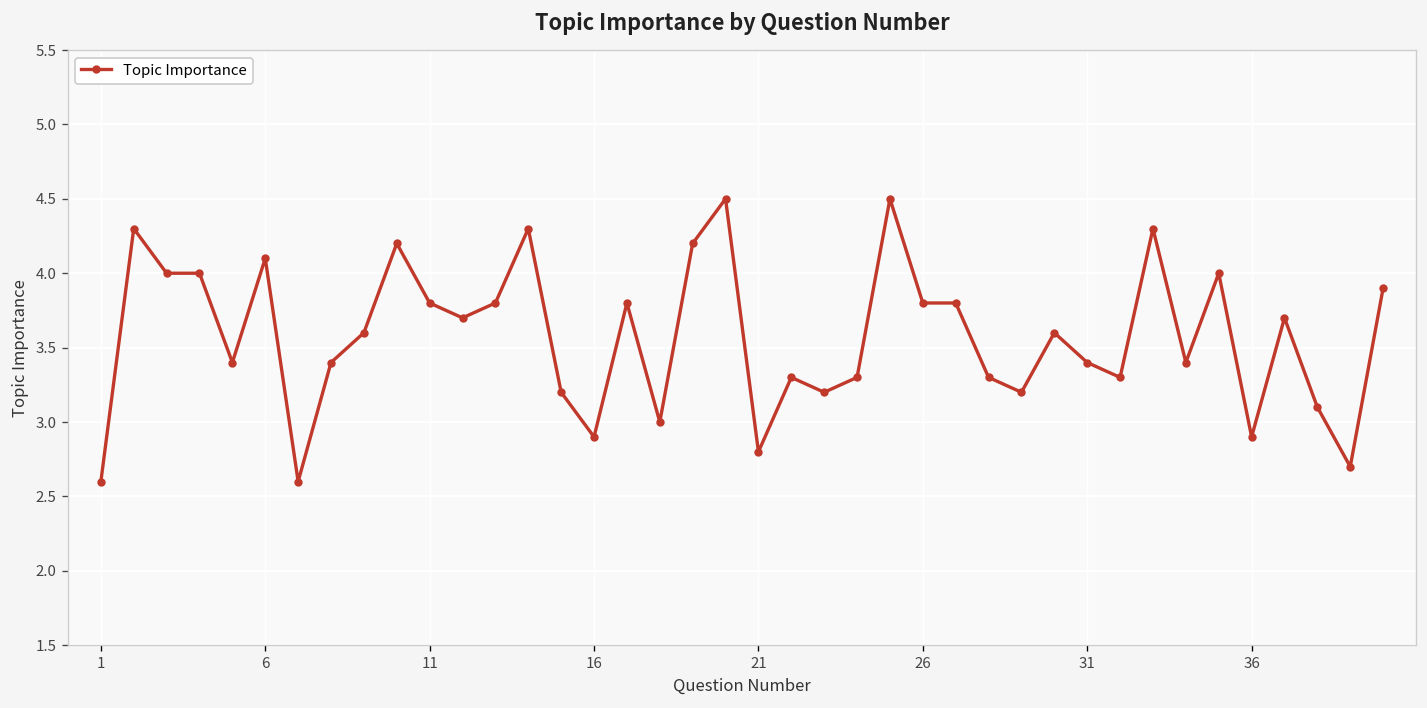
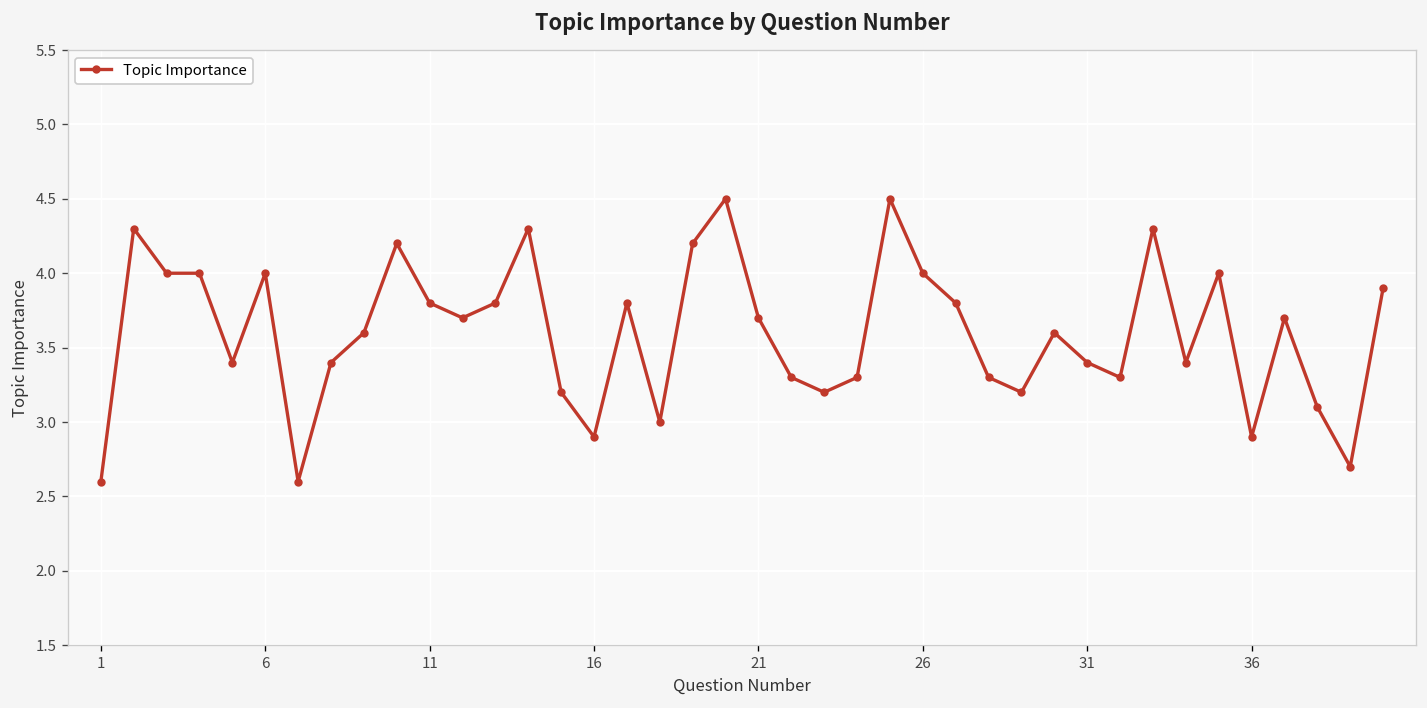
6: 4.1 -> 4.0
21: 2.8 -> 3.7
26: 3.8 -> 4.0
